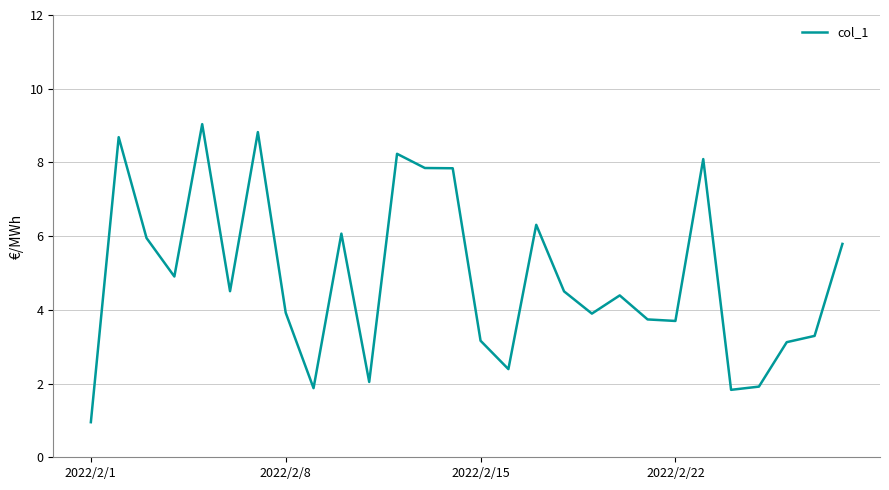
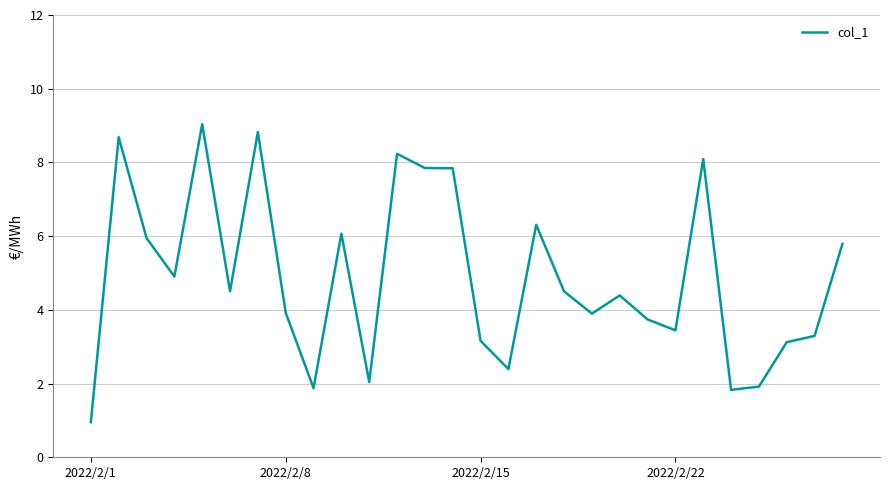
2022/2/22: 3.7 -> 3.4
